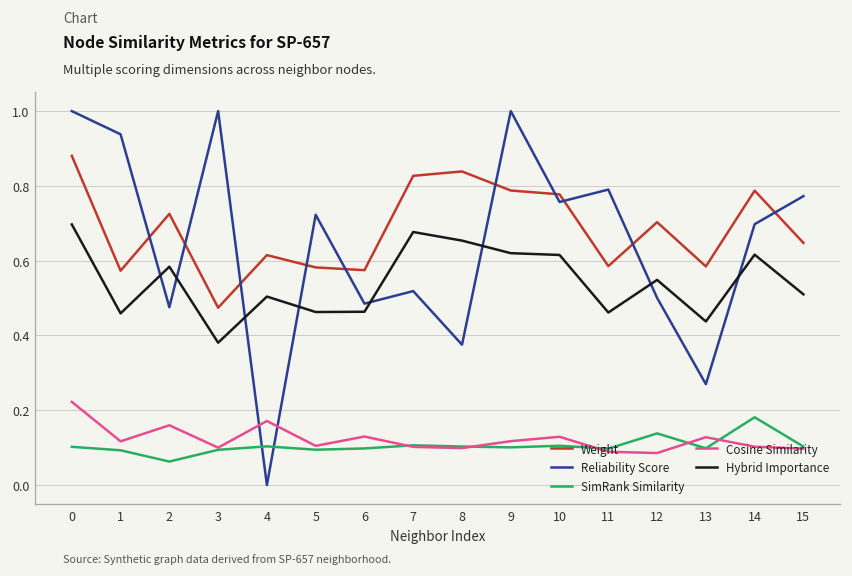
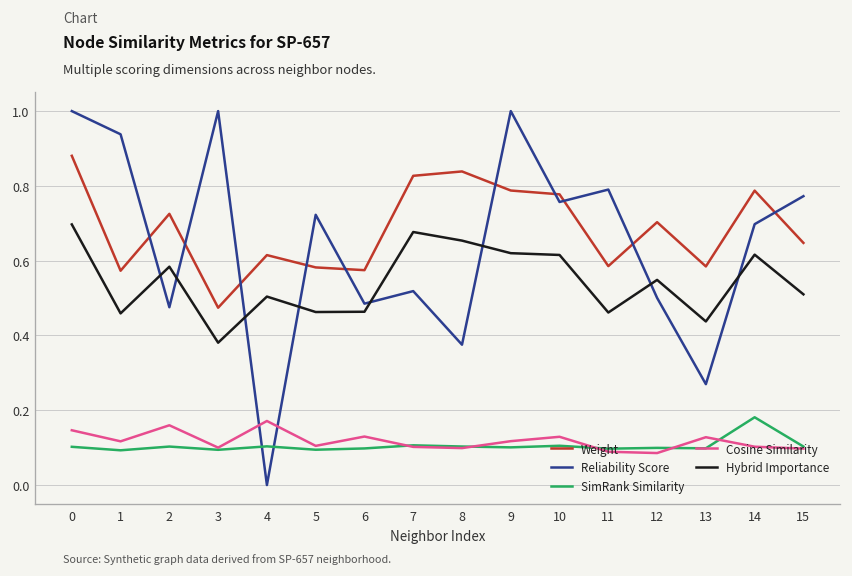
Cosine Similarity, 0: 0.22 -> 0.15
SimRank Similarity, 2: 0.06 -> 0.10
SimRank Similarity, 12: 0.14 -> 0.10
